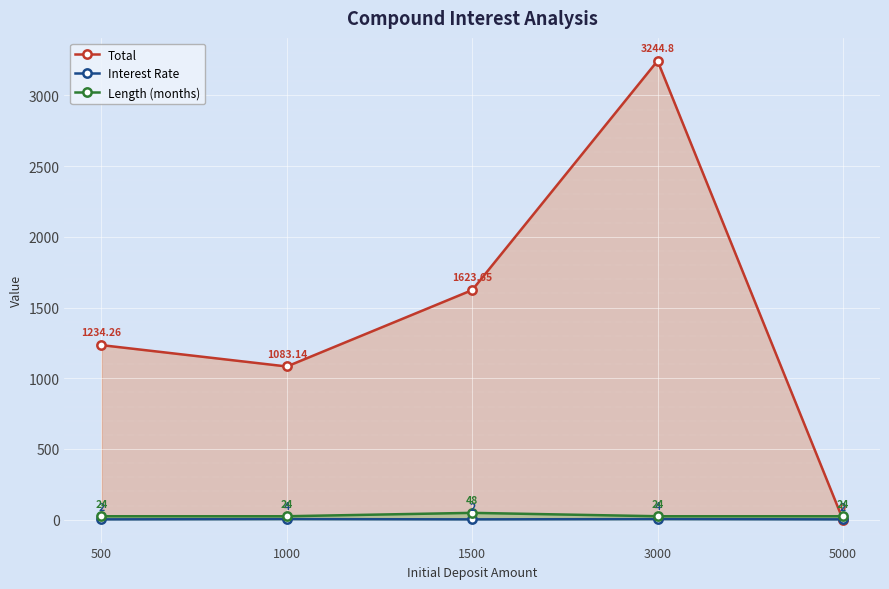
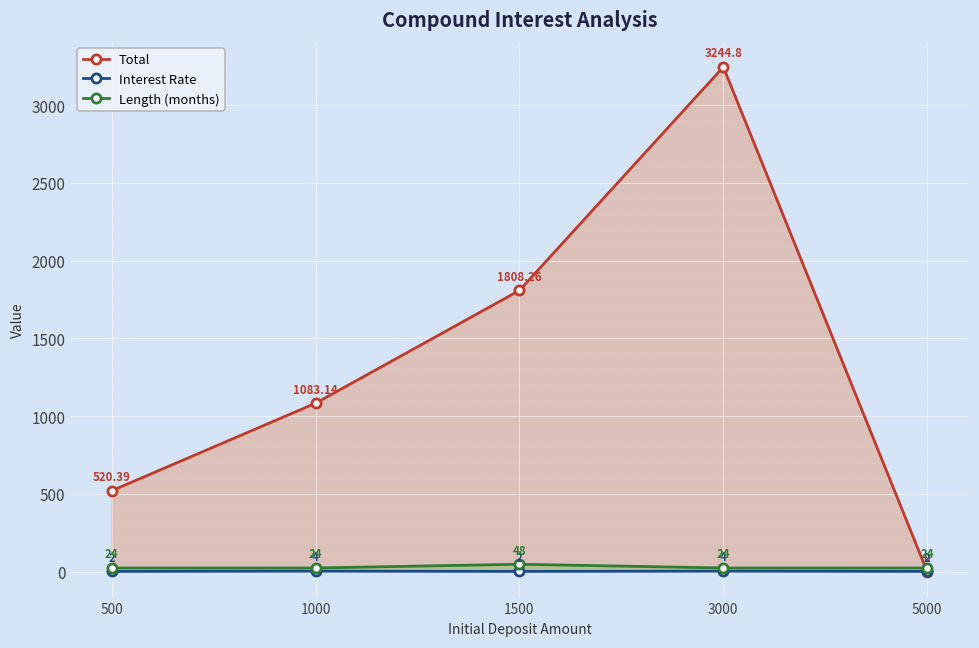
Total, 500: 1234.26 -> 520.39
Total, 1500: 1623.65 -> 1808.26
